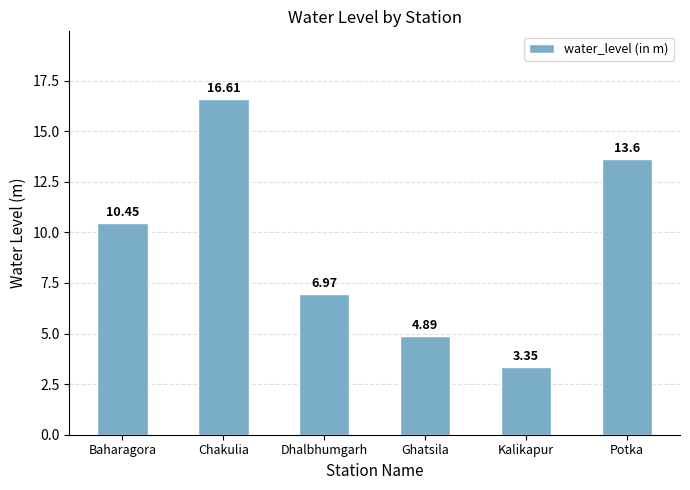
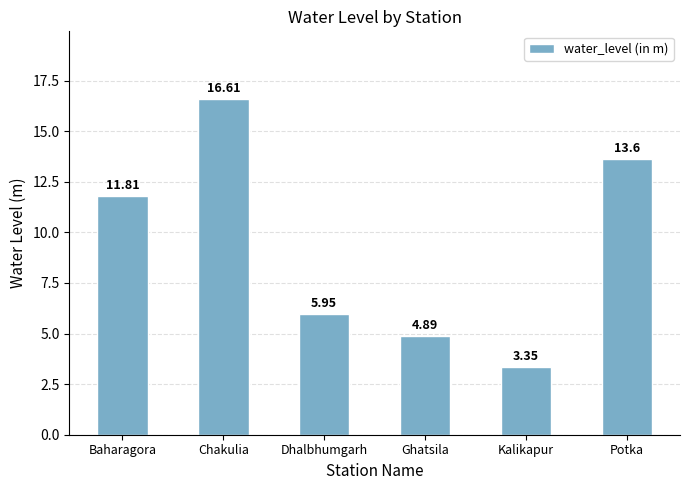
Baharagora: 10.45 -> 11.81
Dhalbhumgarh: 6.97 -> 5.95
